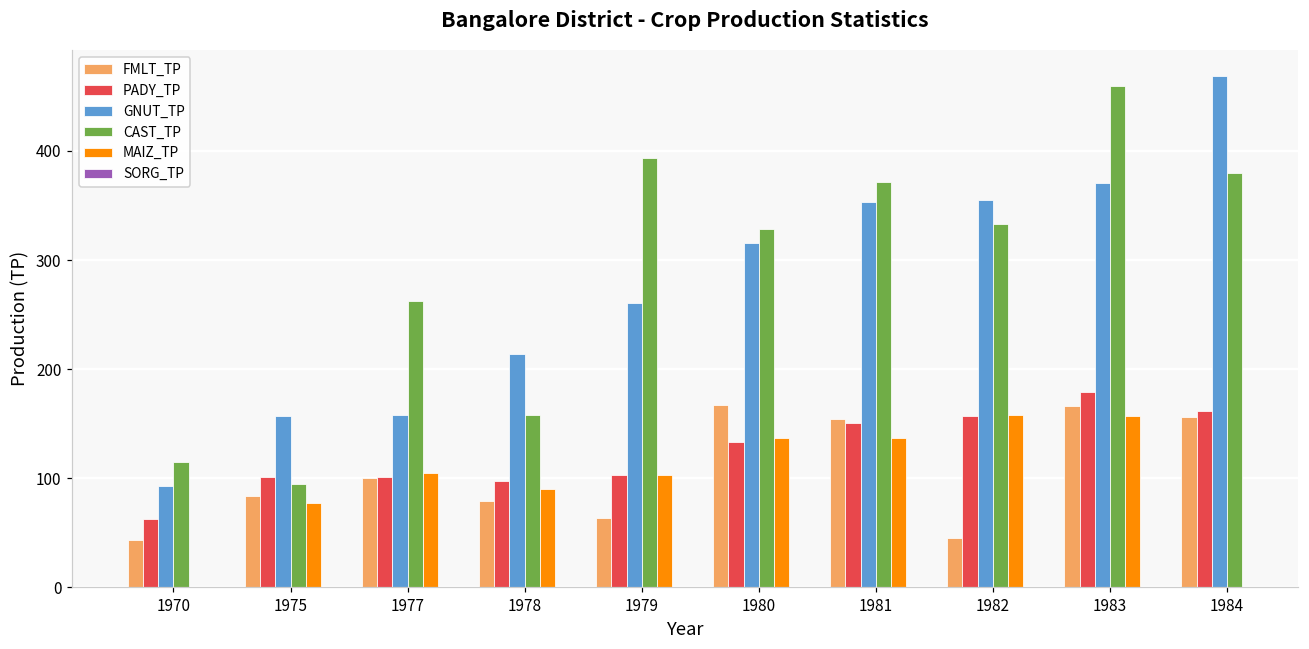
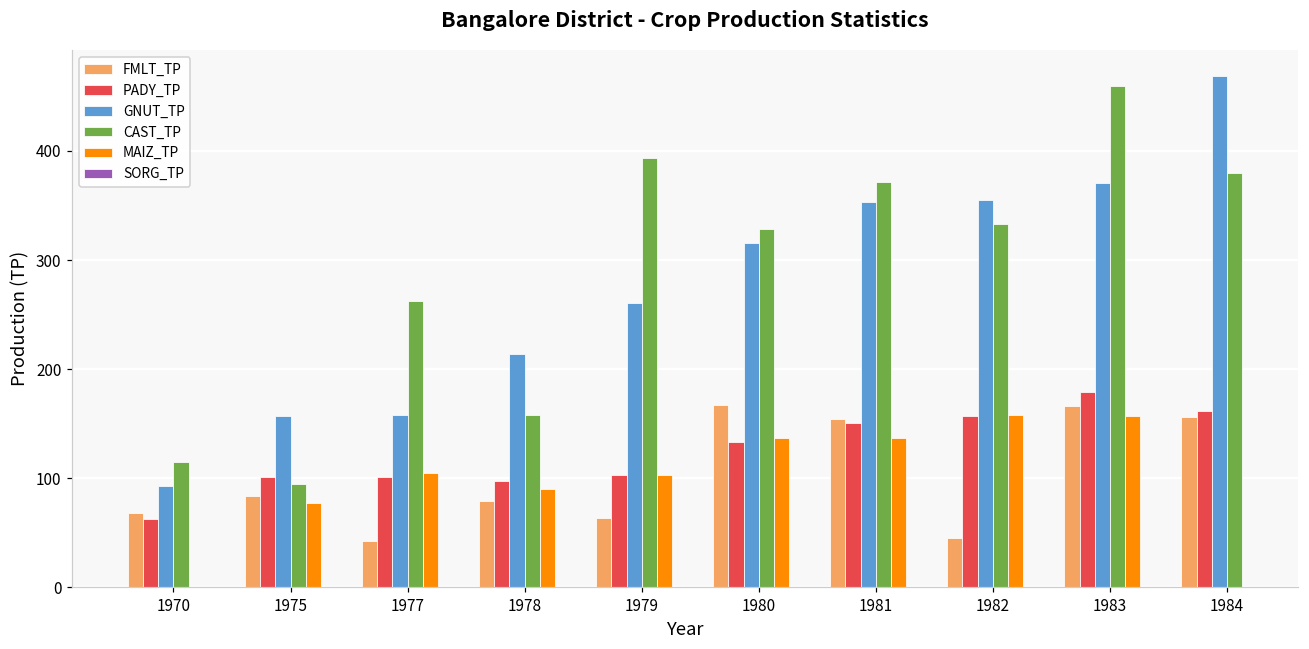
FMLT_TP, 1970: 40 -> 70
FMLT_TP, 1977: 100 -> 40
